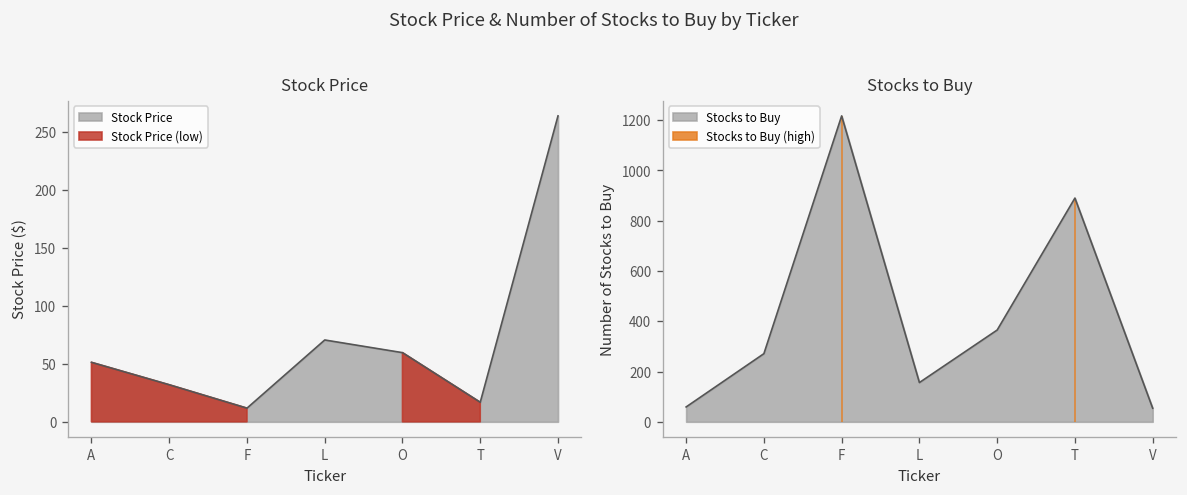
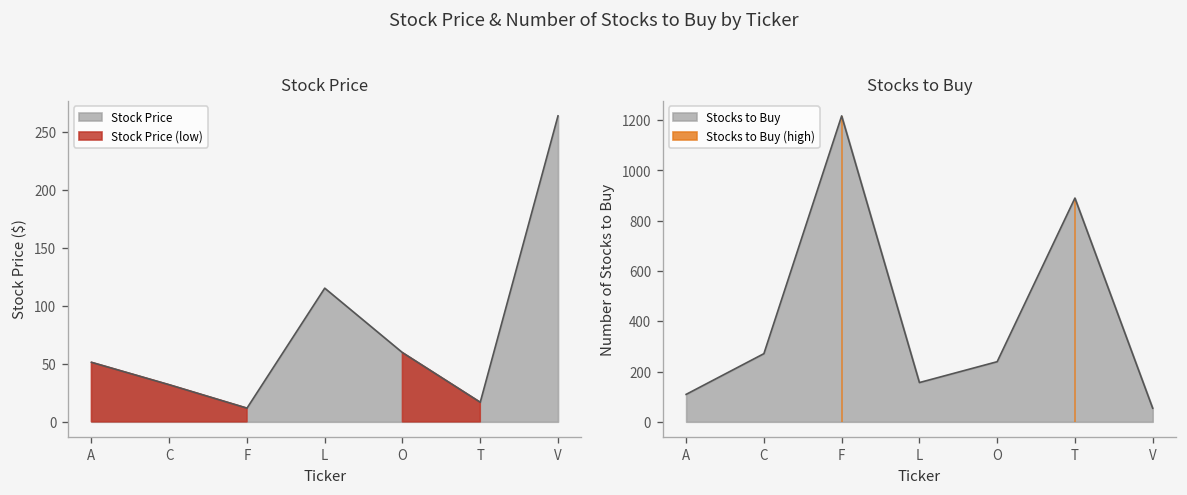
Stock Price, L: 70 -> 120
Stocks to Buy, A: 60 -> 110
Stocks to Buy, O: 370 -> 240
